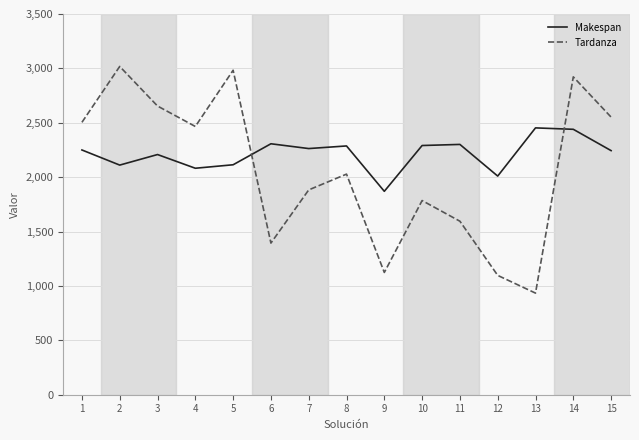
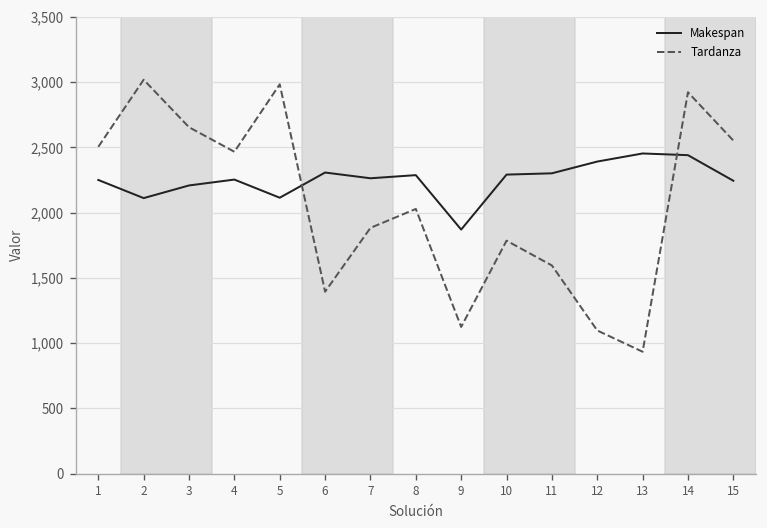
Makespan, 4: 2,080 -> 2,250
Makespan, 12: 2,010 -> 2,390
